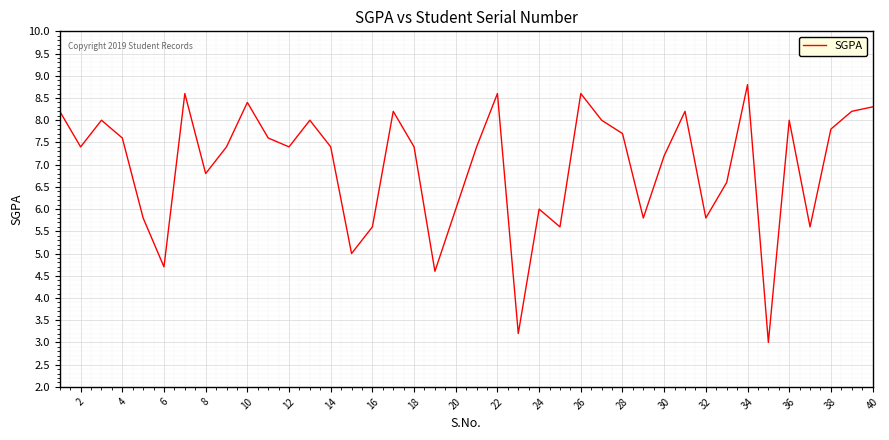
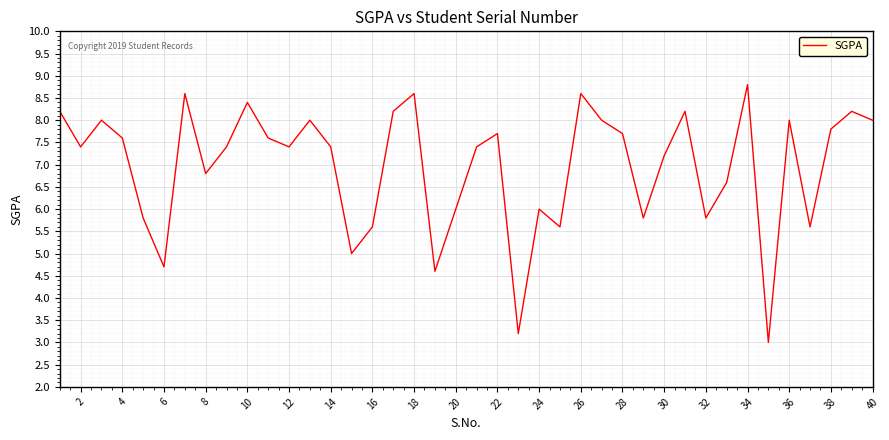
18: 7.4 -> 8.6
22: 8.6 -> 7.7
40: 8.3 -> 8.0
